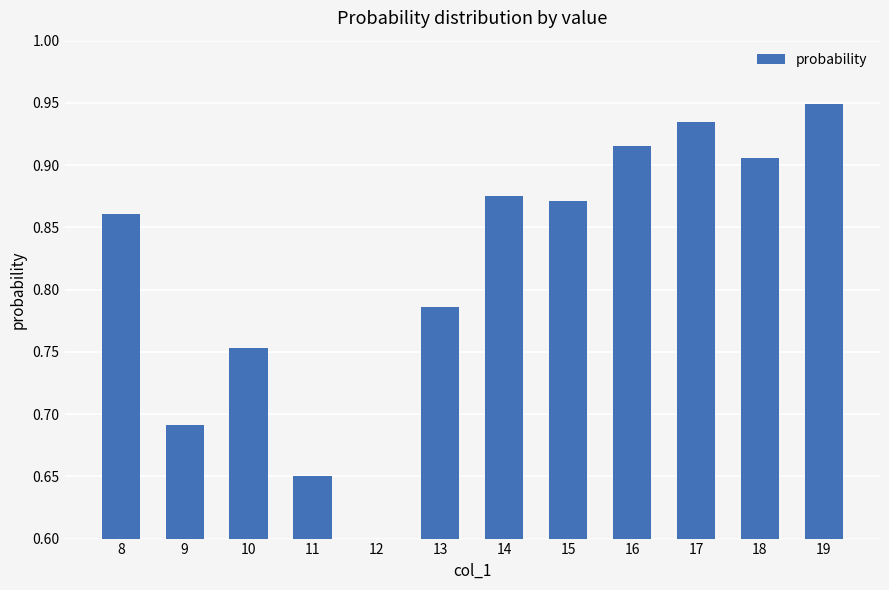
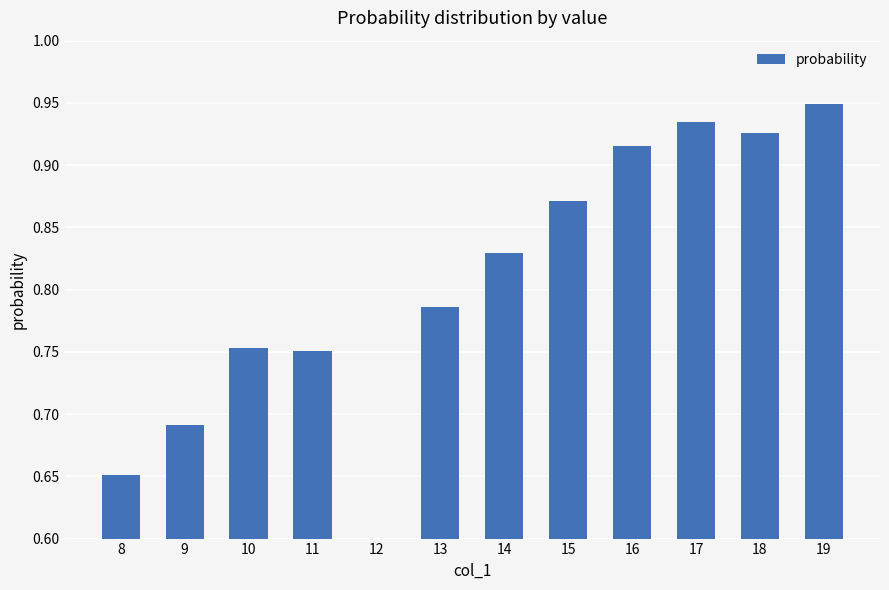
8: 0.860 -> 0.651
11: 0.650 -> 0.751
14: 0.875 -> 0.829
18: 0.906 -> 0.925
